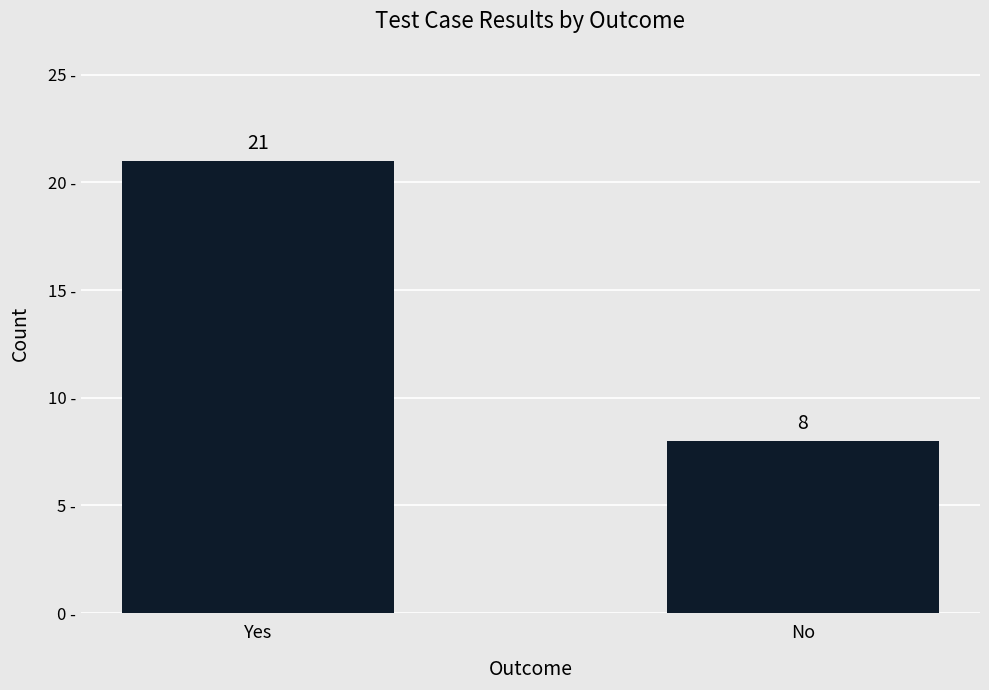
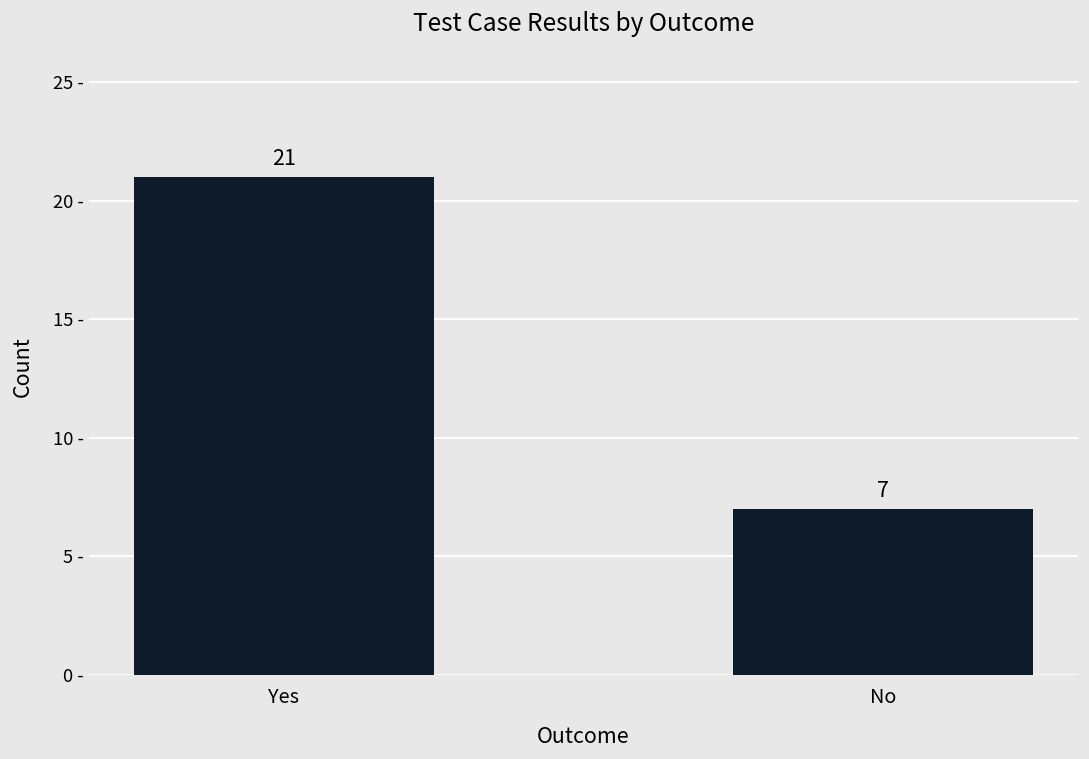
No: 8 -> 7
